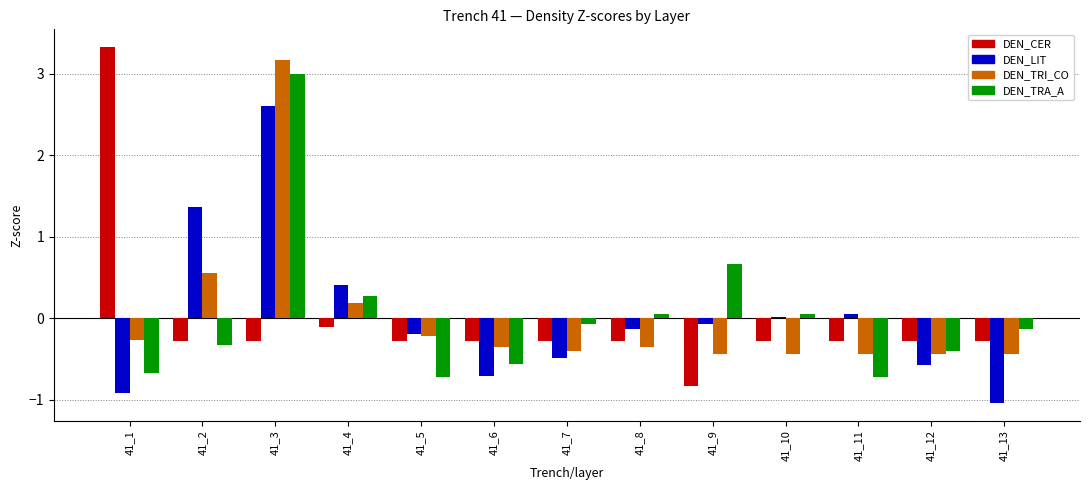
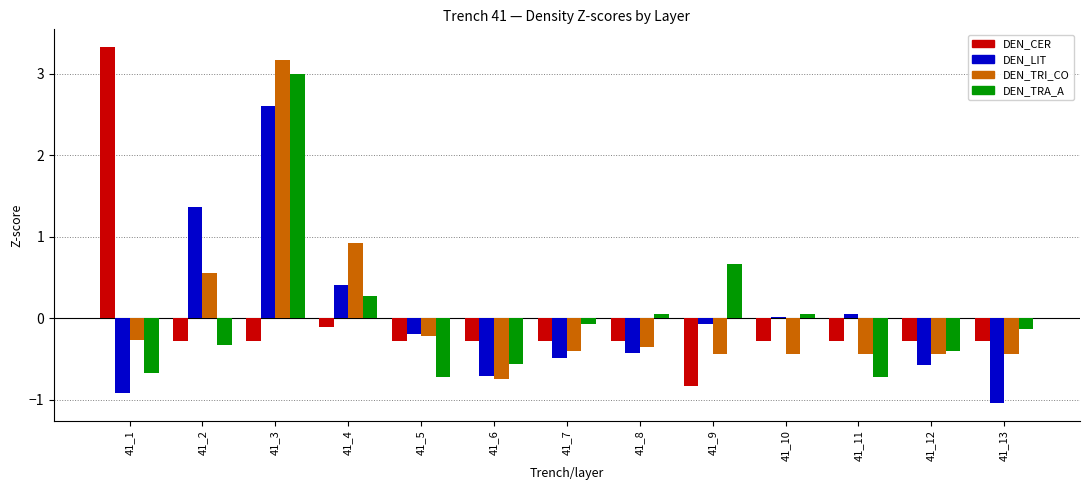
DEN_TRI_CO, 41_4: 0.2 -> 0.9
DEN_TRI_CO, 41_6: -0.4 -> -0.8
DEN_LIT, 41_8: -0.1 -> -0.4
